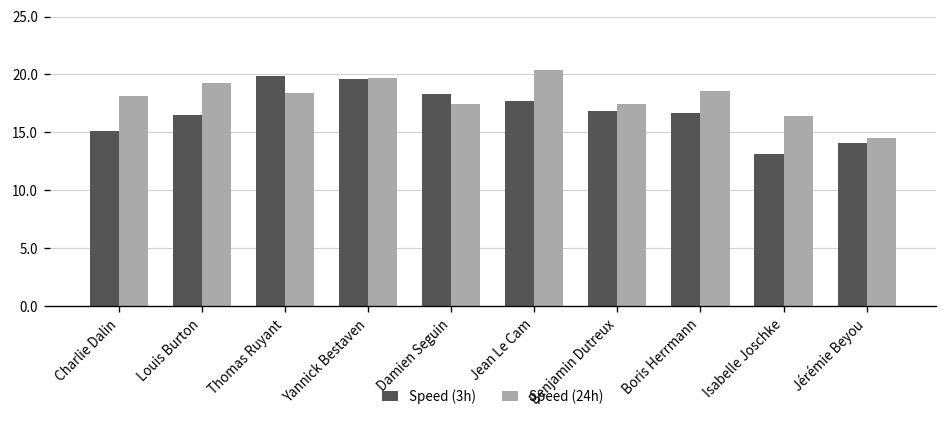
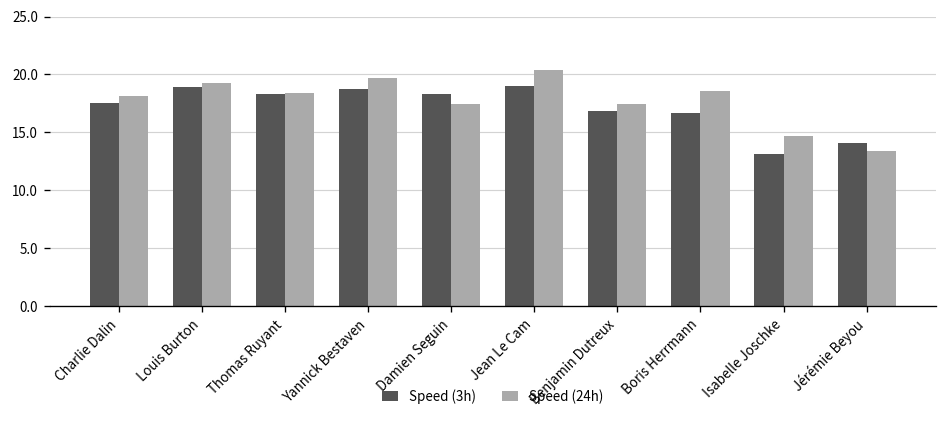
Speed (3h), Charlie Dalin: 15 -> 18
Speed (3h), Louis Burton: 17 -> 19
Speed (3h), Thomas Ruyant: 20 -> 18
Speed (3h), Yannick Bestaven: 20 -> 19
Speed (3h), Jean Le Cam: 18 -> 19
Speed (24h), Isabelle Joschke: 16 -> 15
Speed (24h), Jérémie Beyou: 15 -> 13
